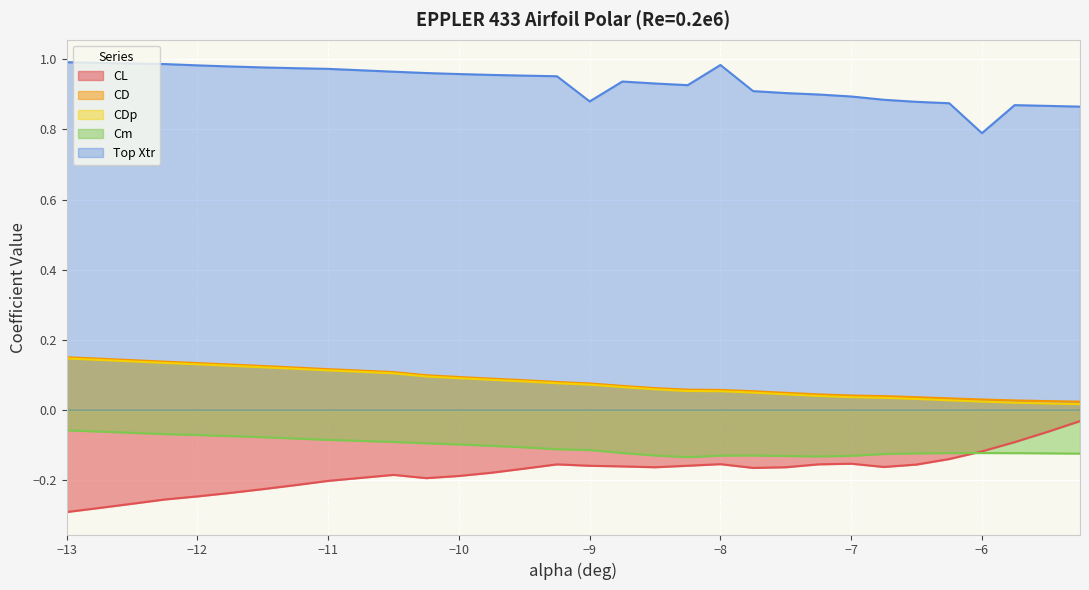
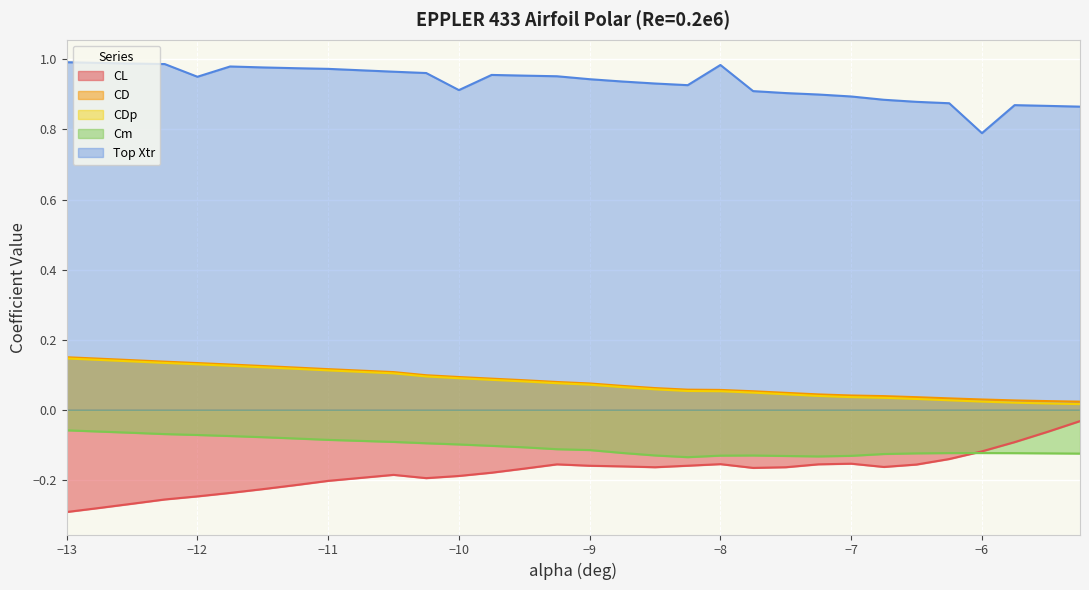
Top Xtr, −12: 0.98 -> 0.95
Top Xtr, −10: 0.96 -> 0.91
Top Xtr, −9: 0.88 -> 0.94
